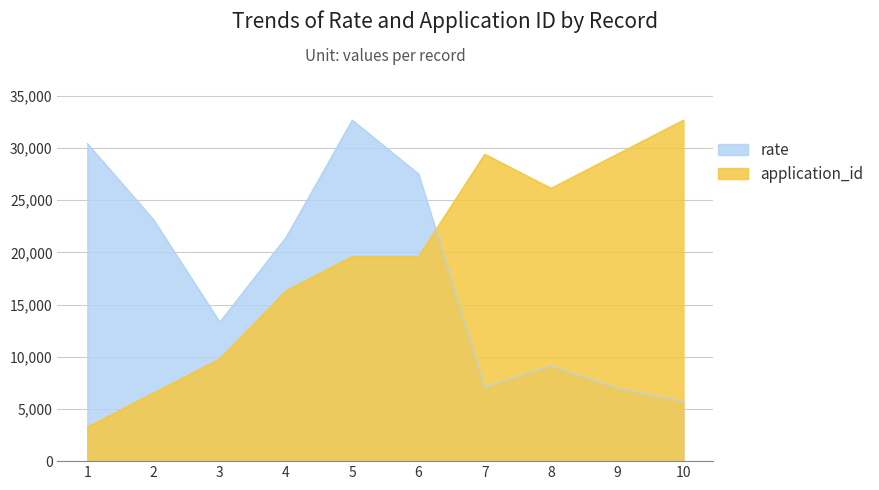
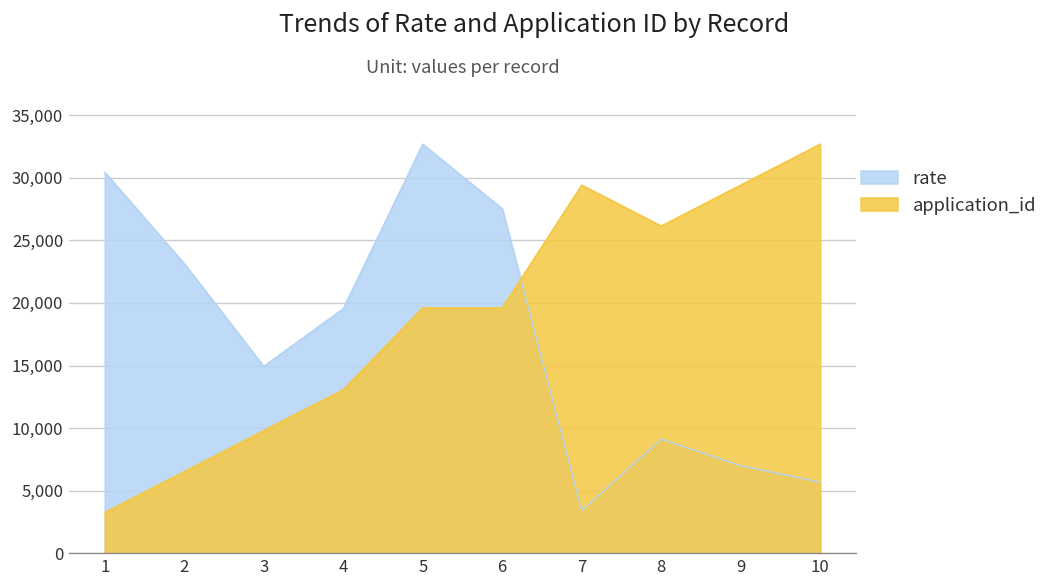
rate, 3: 13,300 -> 14,900
rate, 4: 21,400 -> 19,500
application_id, 4: 16,300 -> 13,100
rate, 7: 7,100 -> 3,400
